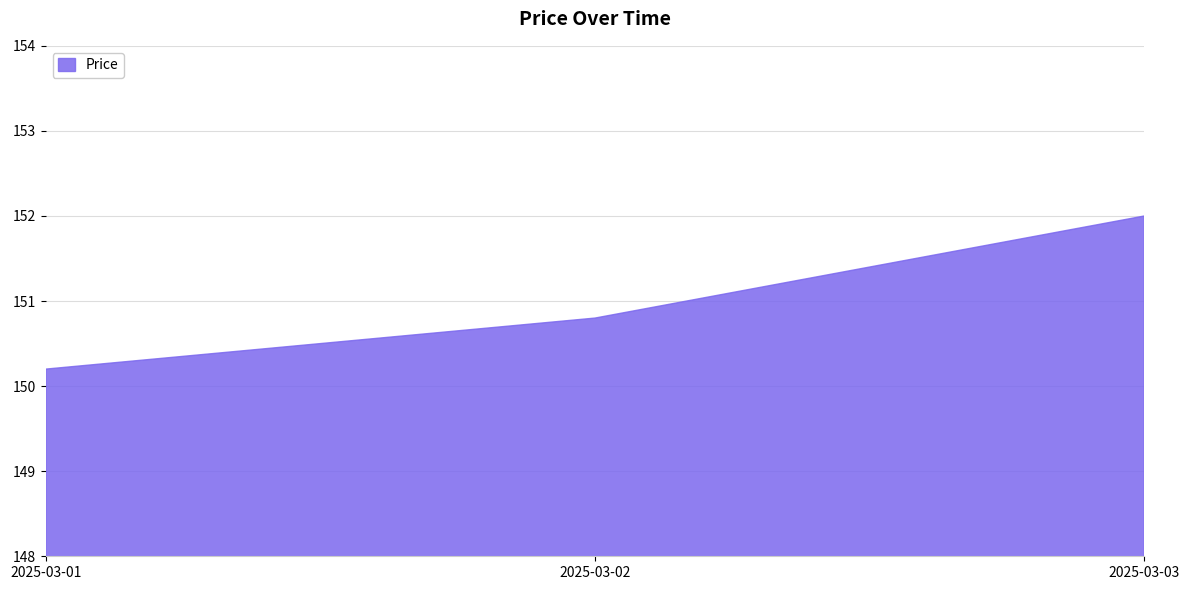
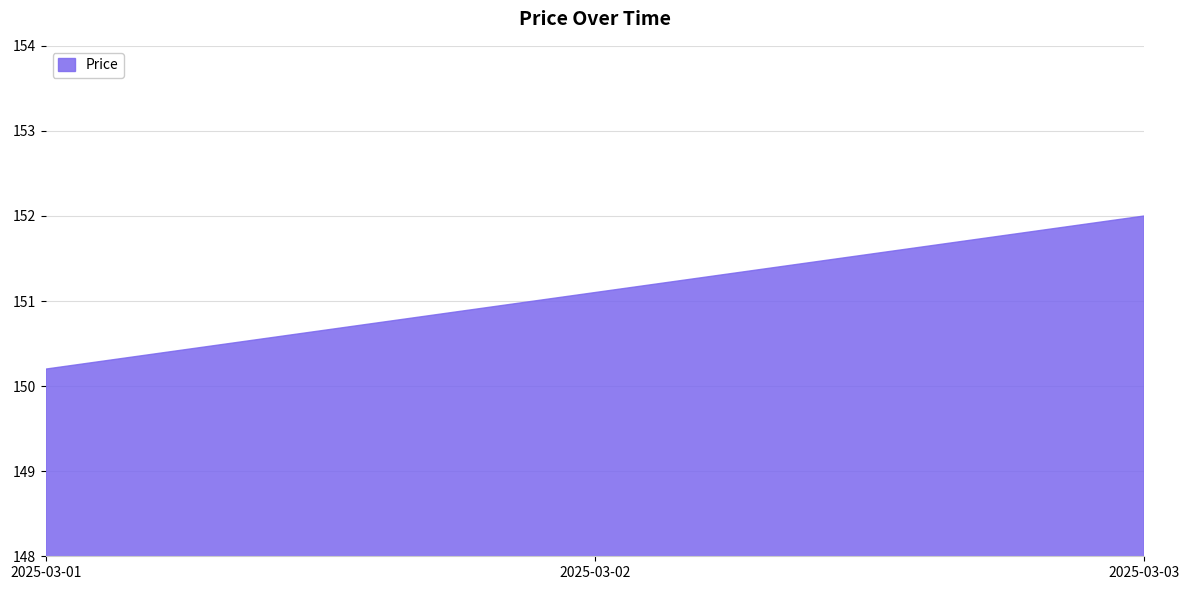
2025-03-02: 150.8 -> 151.1
